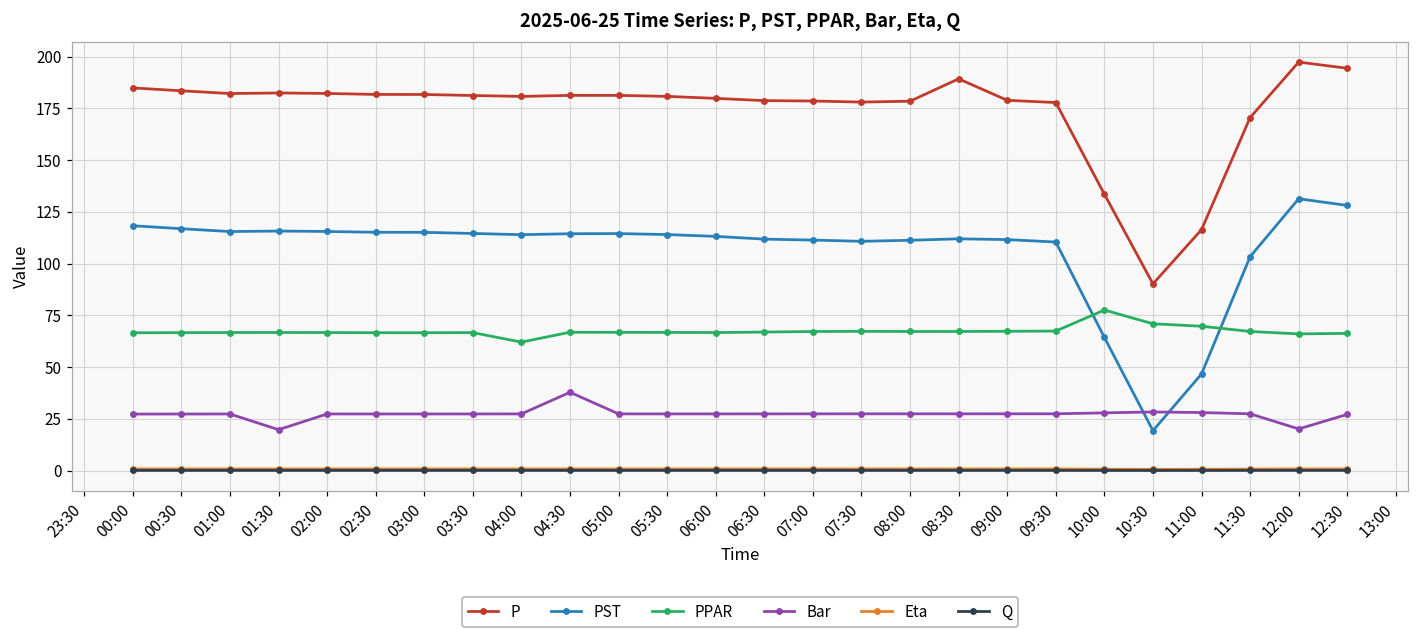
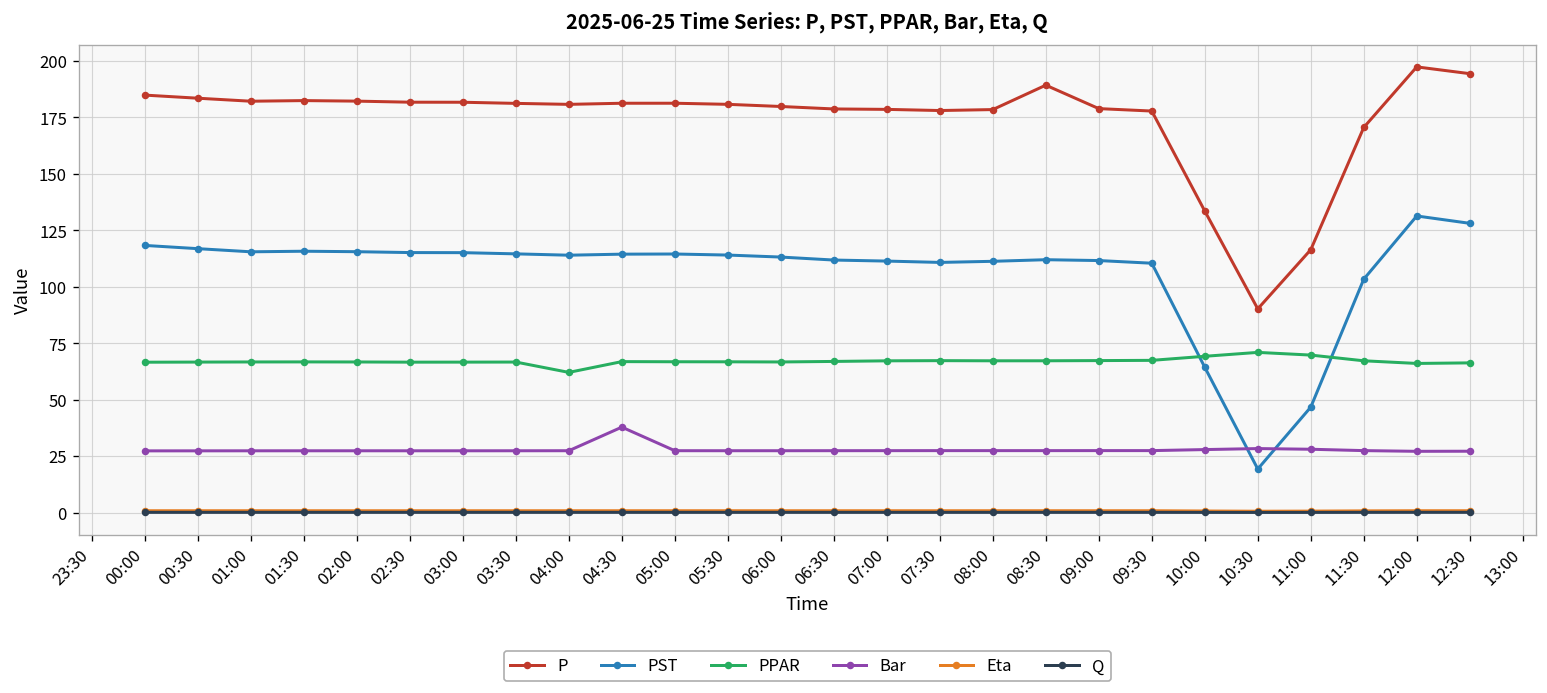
Bar, 01:30: 20 -> 27
PPAR, 10:00: 78 -> 69
Bar, 12:00: 20 -> 27
